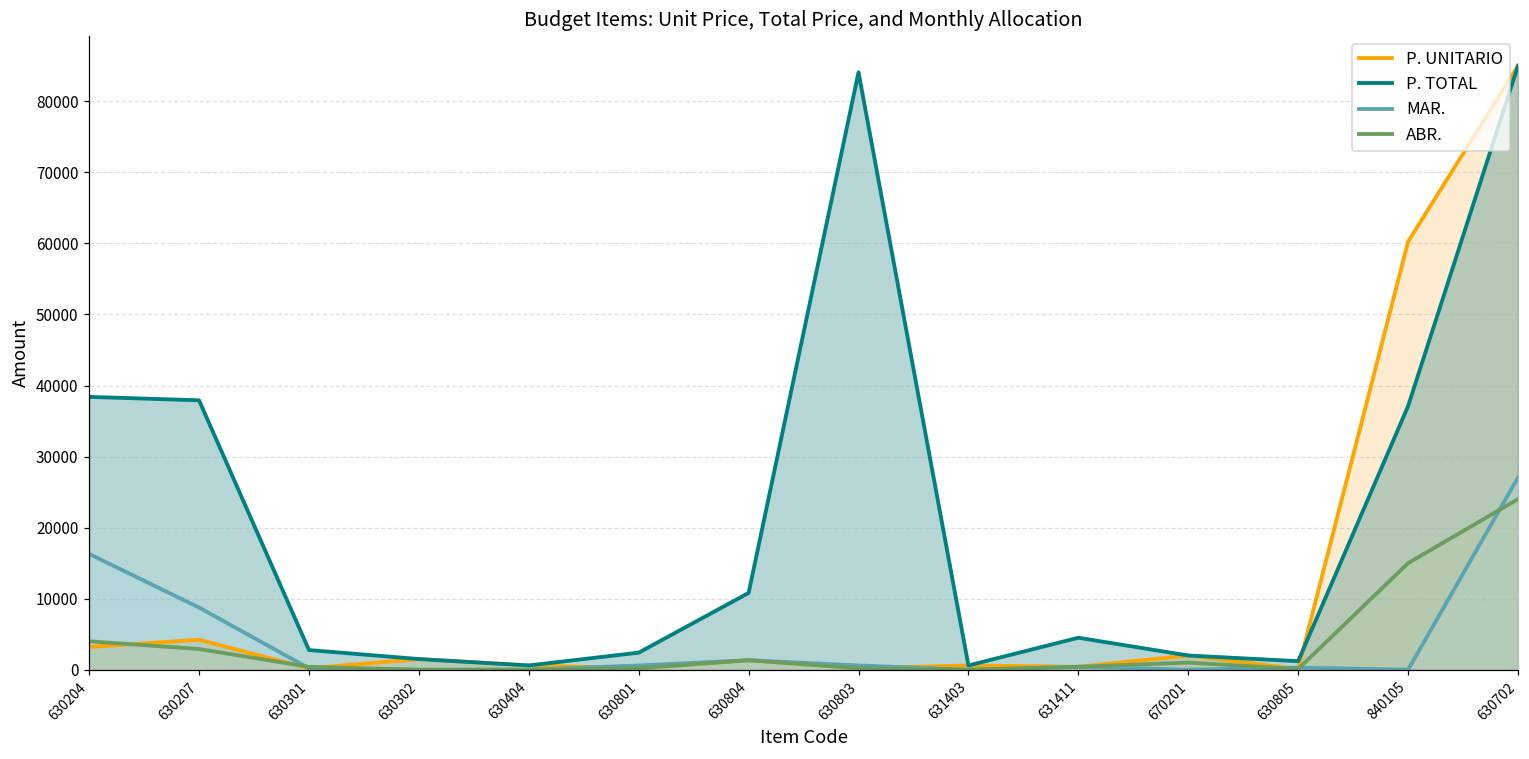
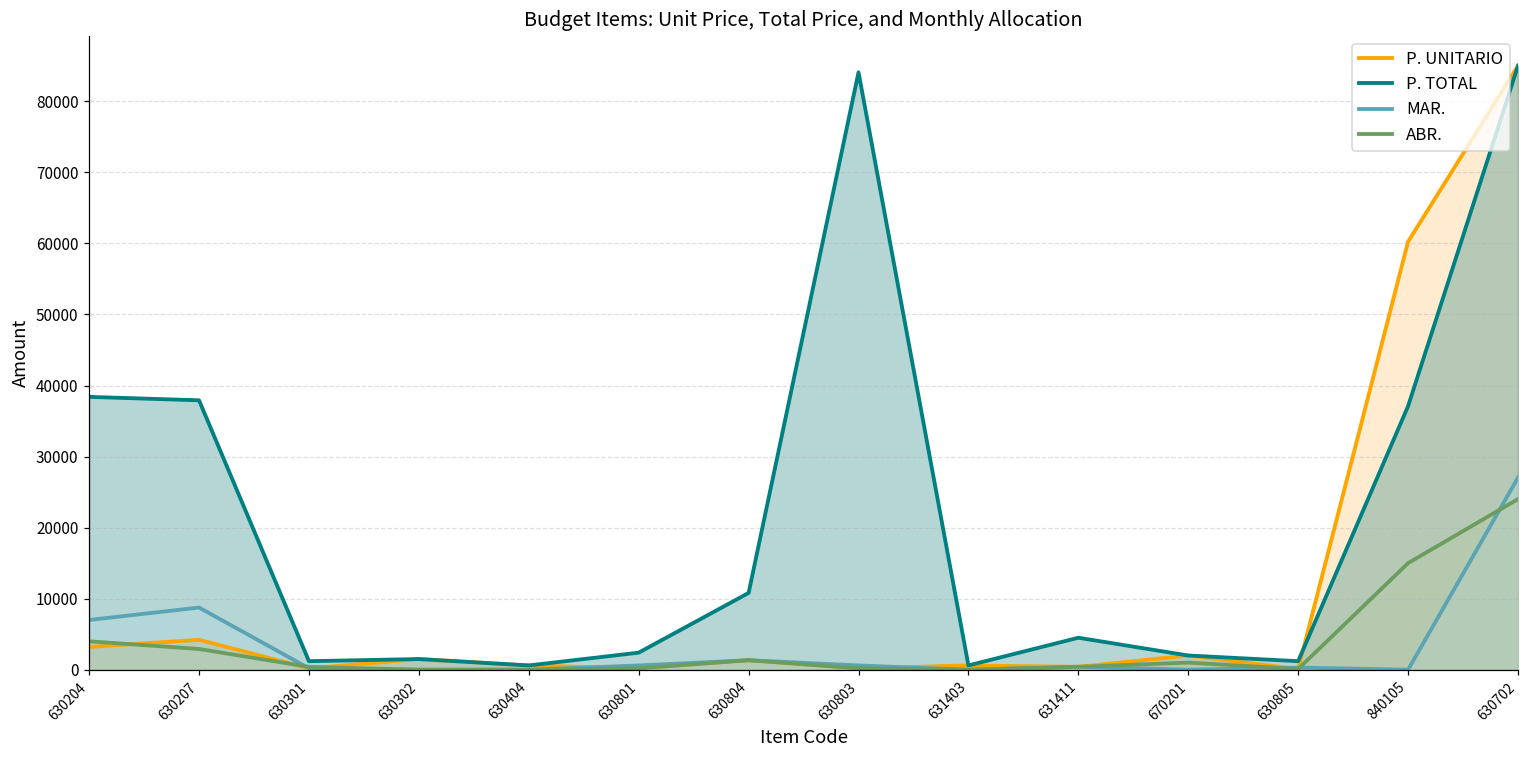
MAR., 630204: 16000 -> 7000
P. TOTAL, 630301: 3000 -> 1000
